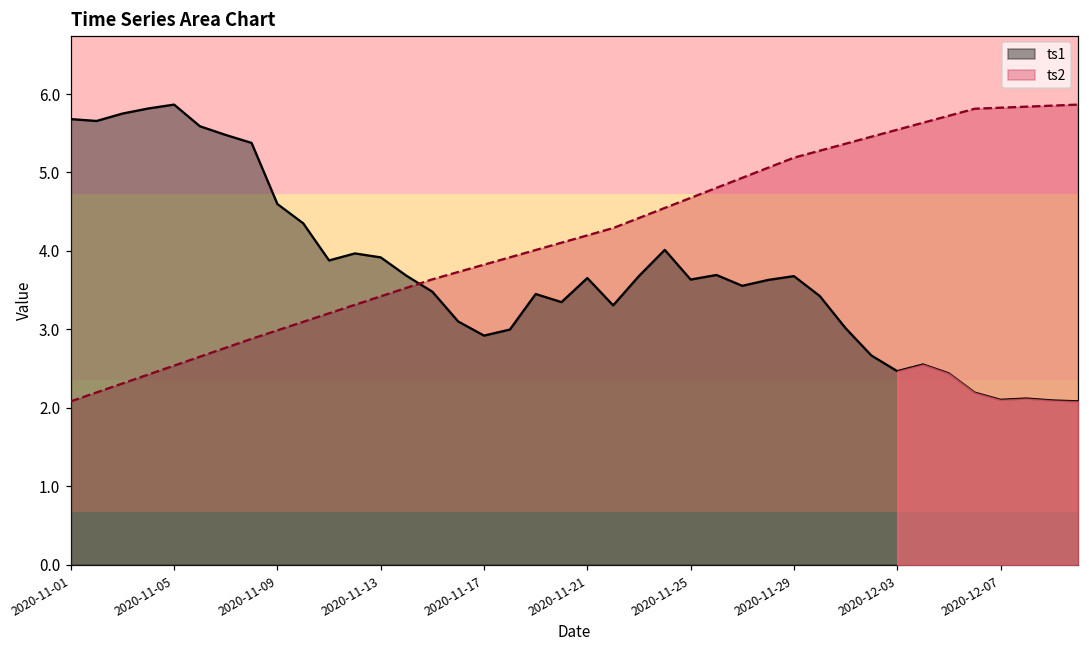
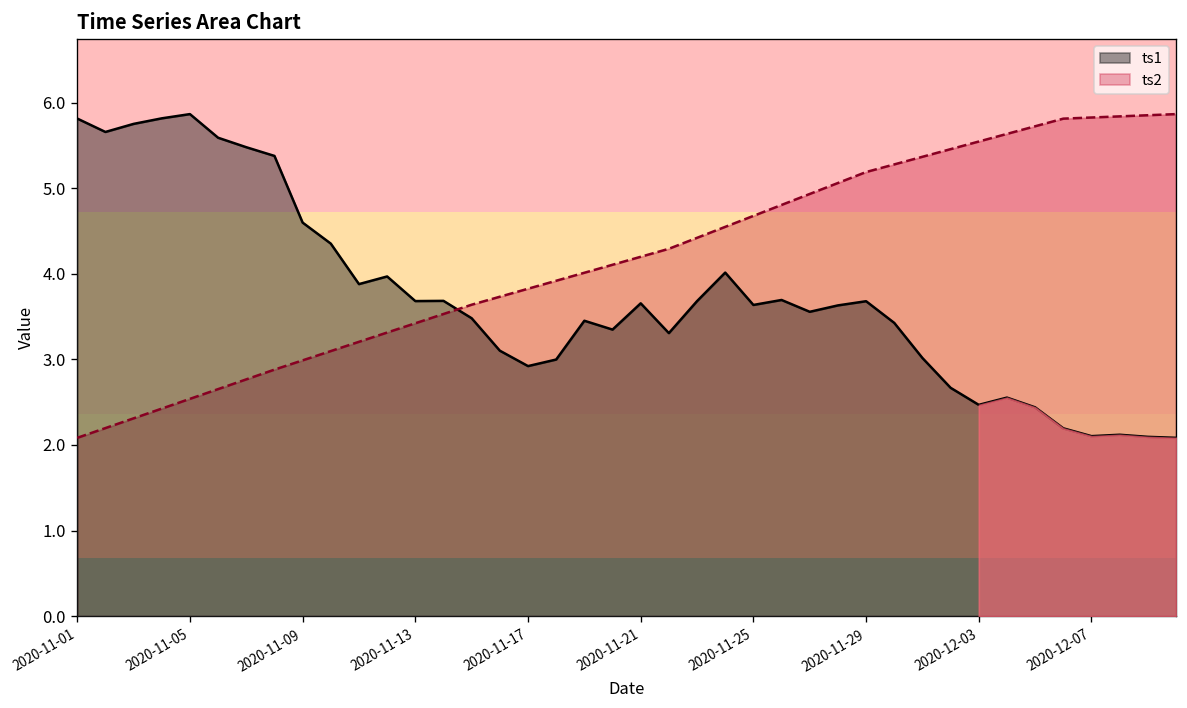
ts1, 2020-11-01: 5.7 -> 5.8
ts1, 2020-11-13: 3.9 -> 3.7
